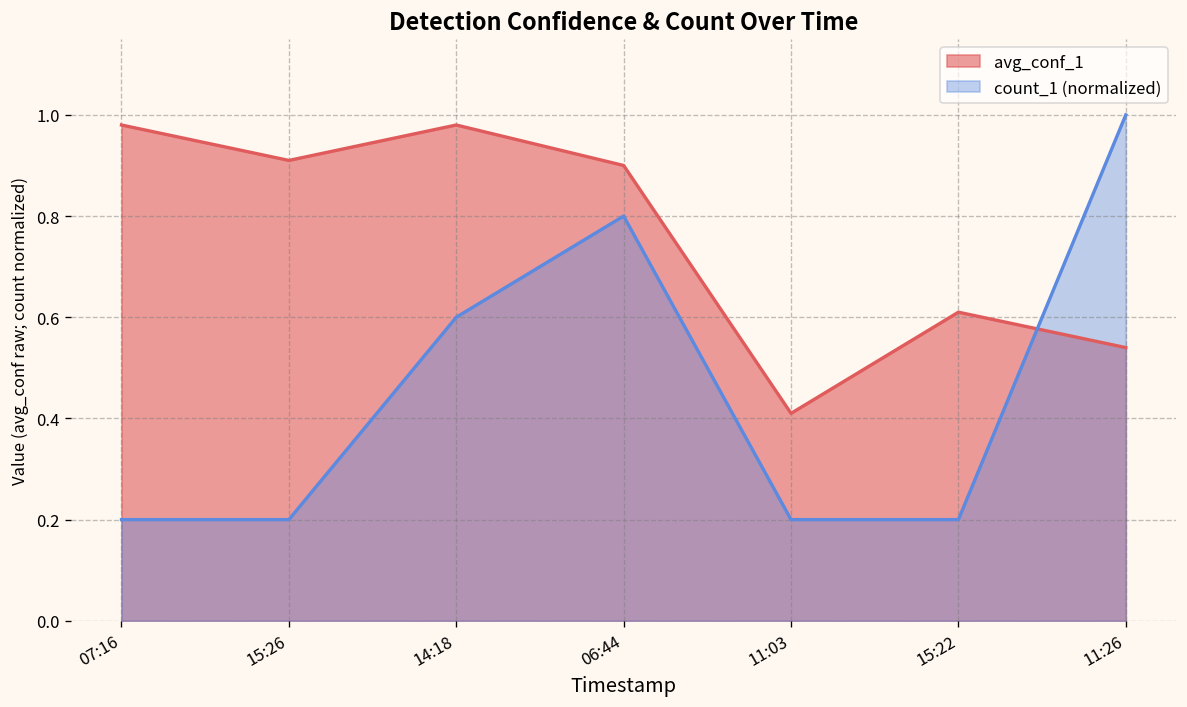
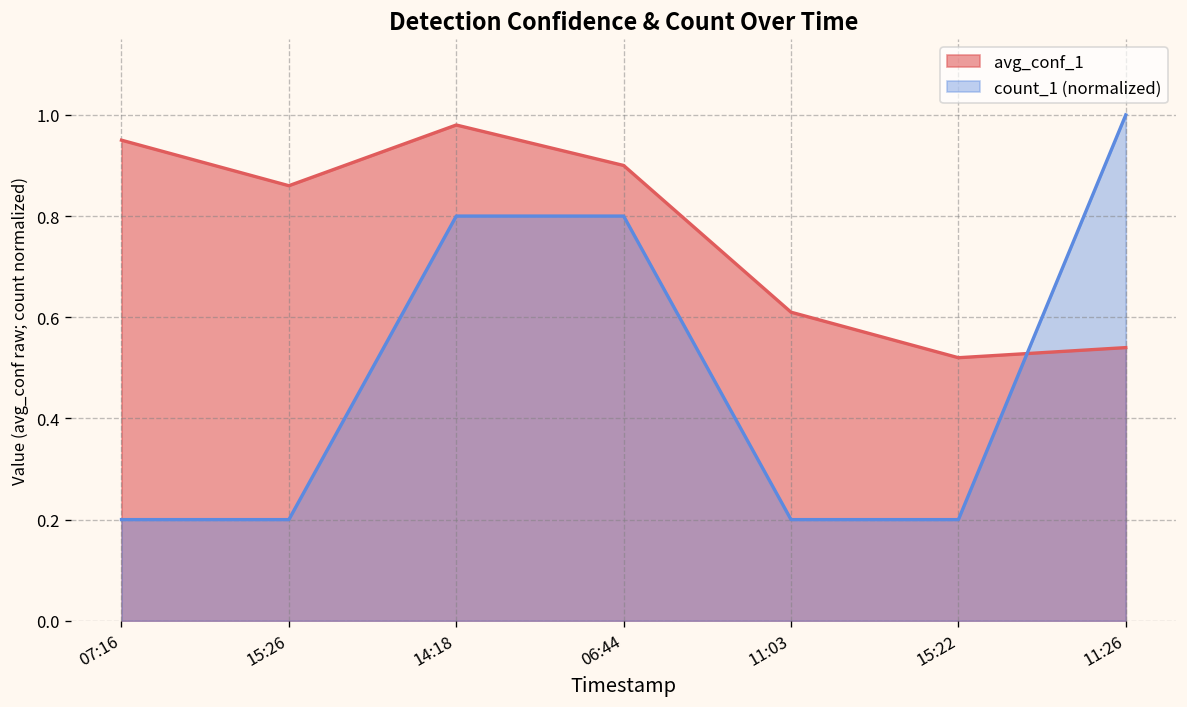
avg_conf_1, 07:16: 0.98 -> 0.95
avg_conf_1, 15:26: 0.91 -> 0.86
count_1 (normalized), 14:18: 0.60 -> 0.80
avg_conf_1, 11:03: 0.41 -> 0.61
avg_conf_1, 15:22: 0.61 -> 0.52
